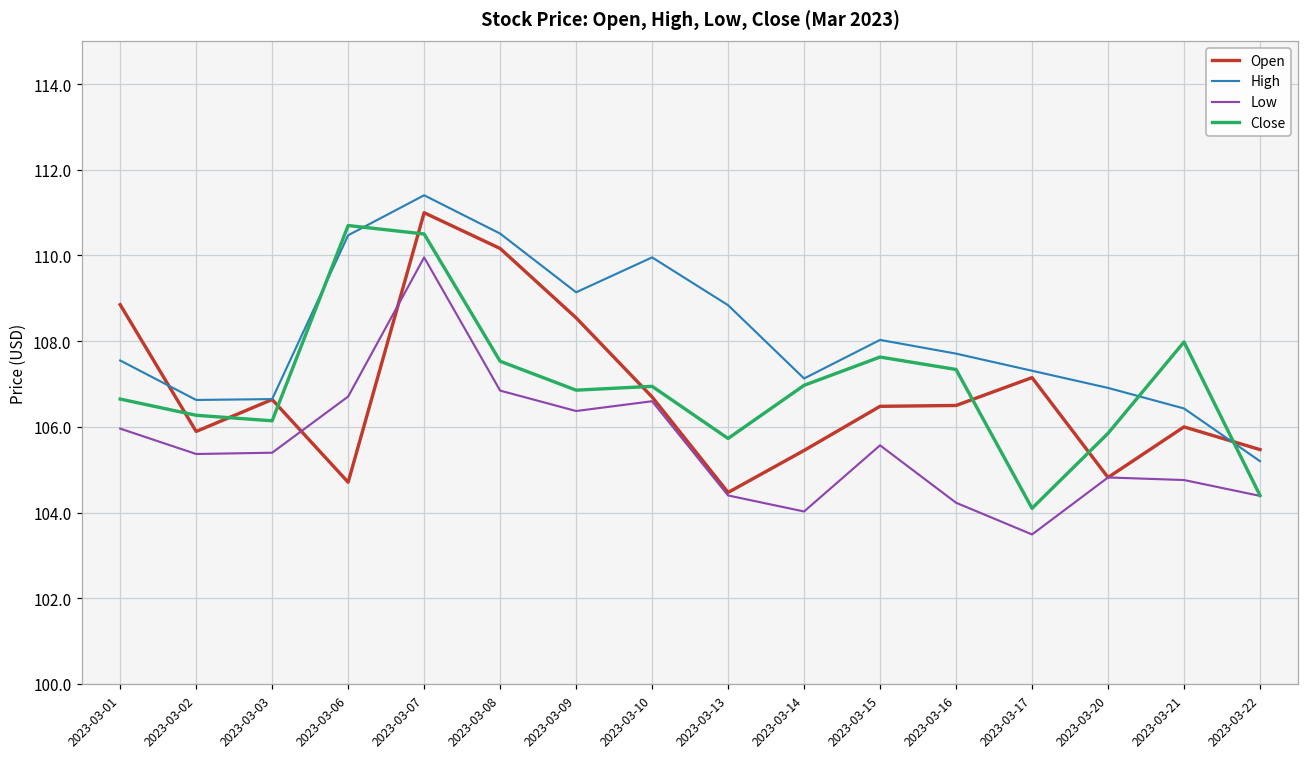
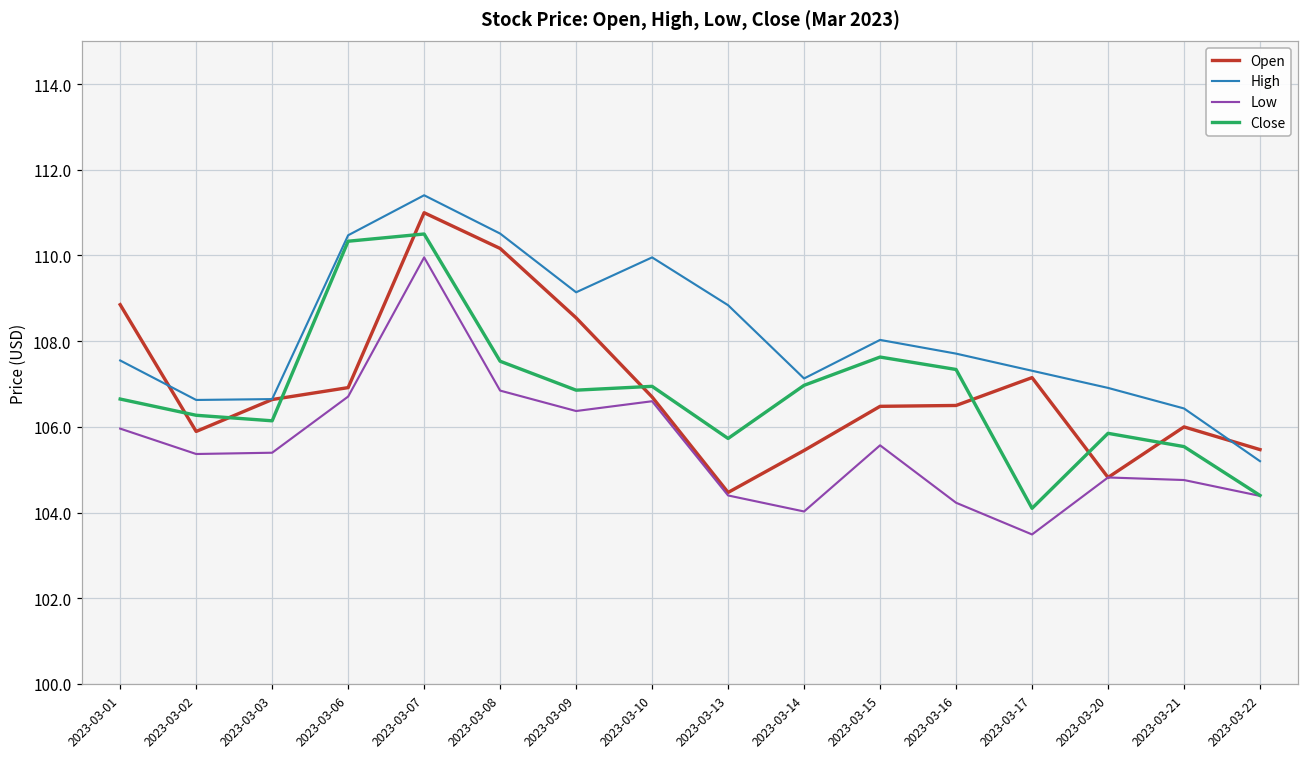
Open, 2023-03-06: 104.7 -> 106.9
Close, 2023-03-06: 110.7 -> 110.3
Close, 2023-03-21: 108.0 -> 105.5
